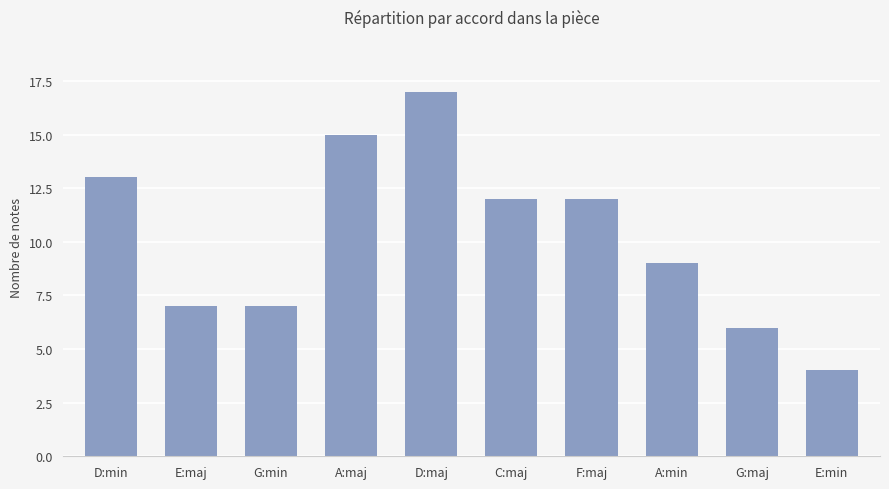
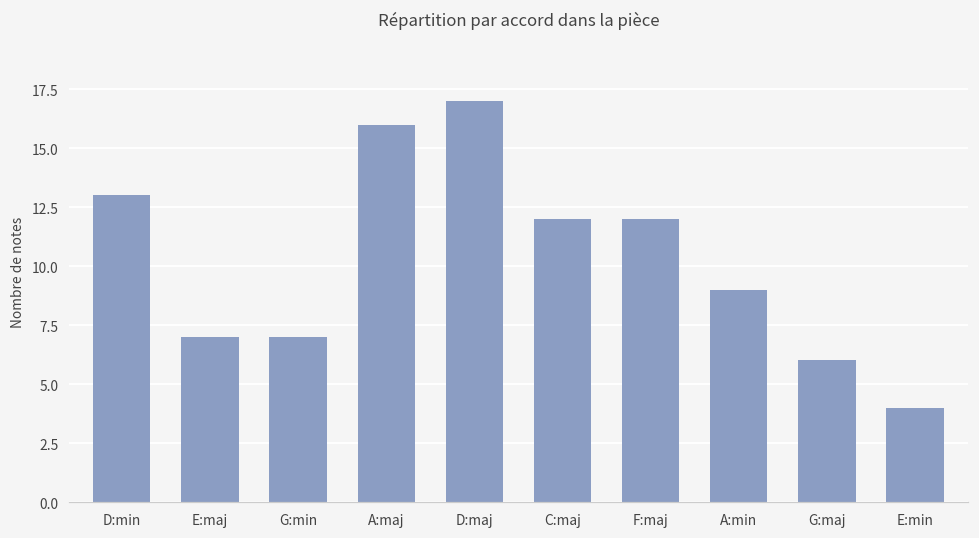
A:maj: 15 -> 16
